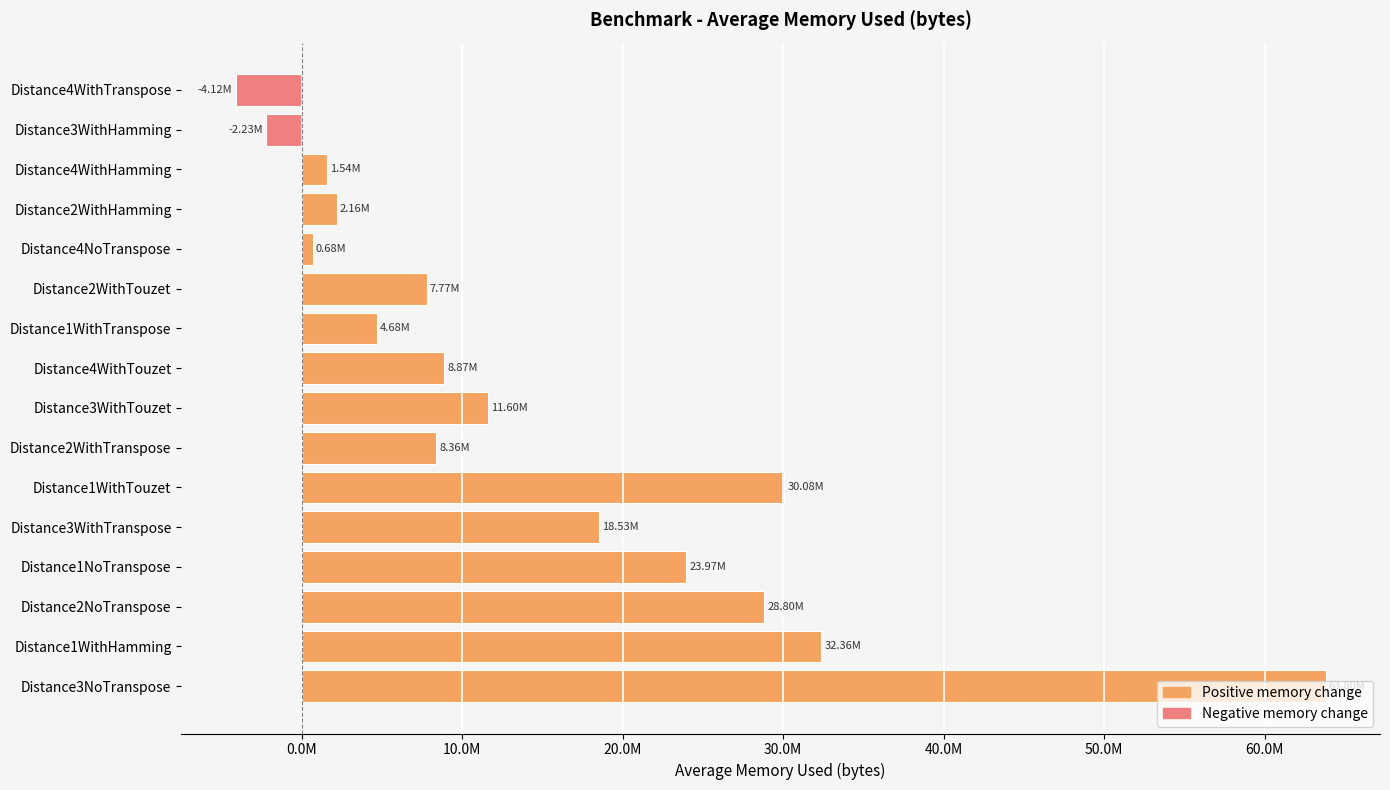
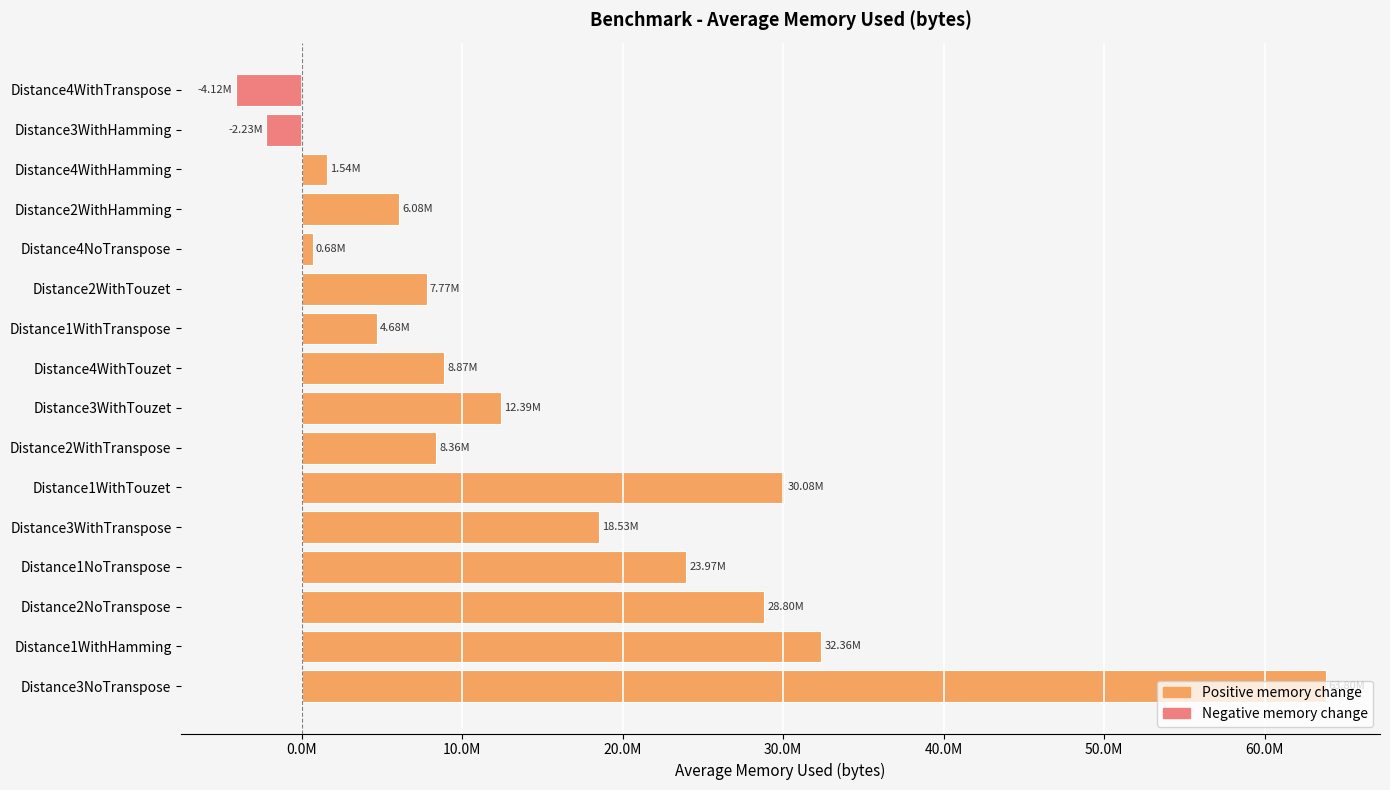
Distance2WithHamming: 2.16M -> 6.08M
Distance3WithTouzet: 11.60M -> 12.39M
